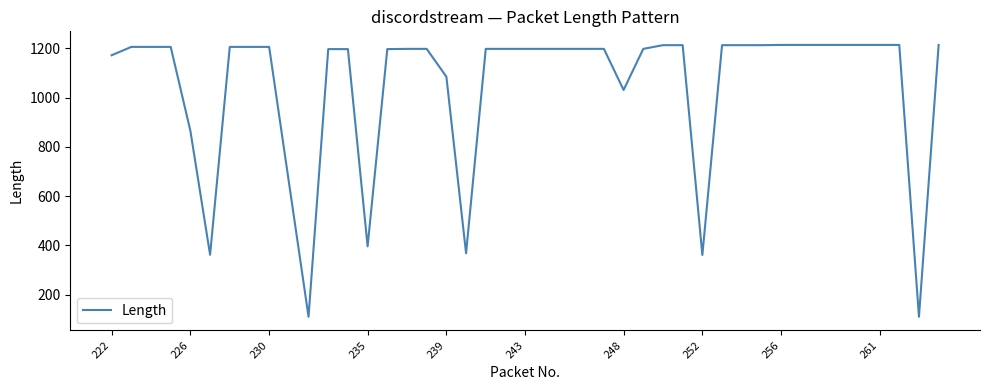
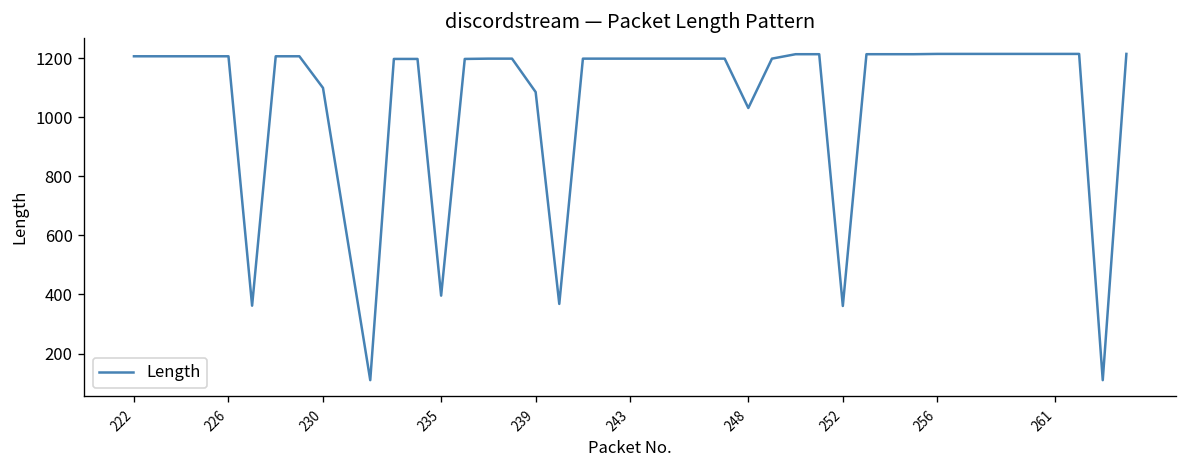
222: 1170 -> 1210
226: 870 -> 1210
230: 1210 -> 1100
